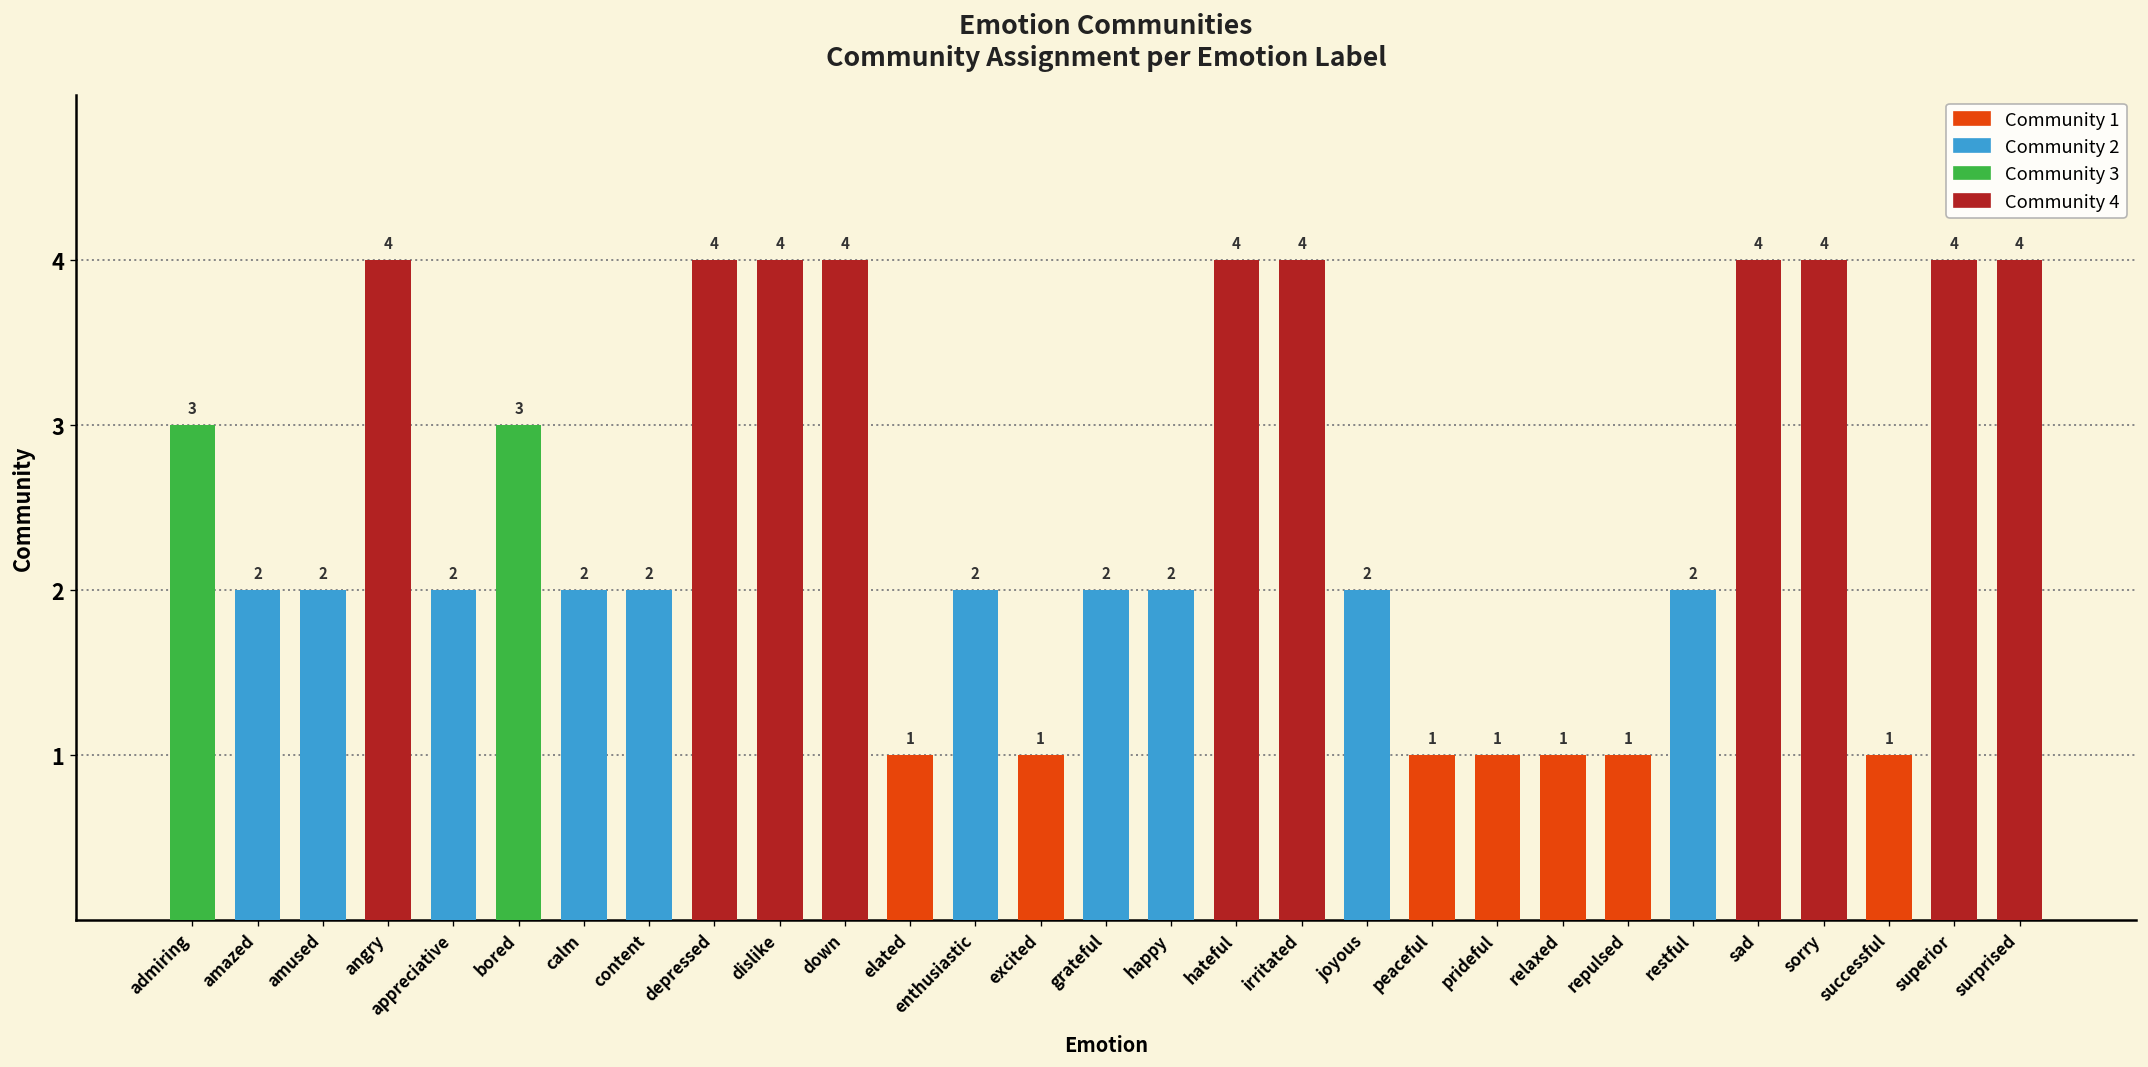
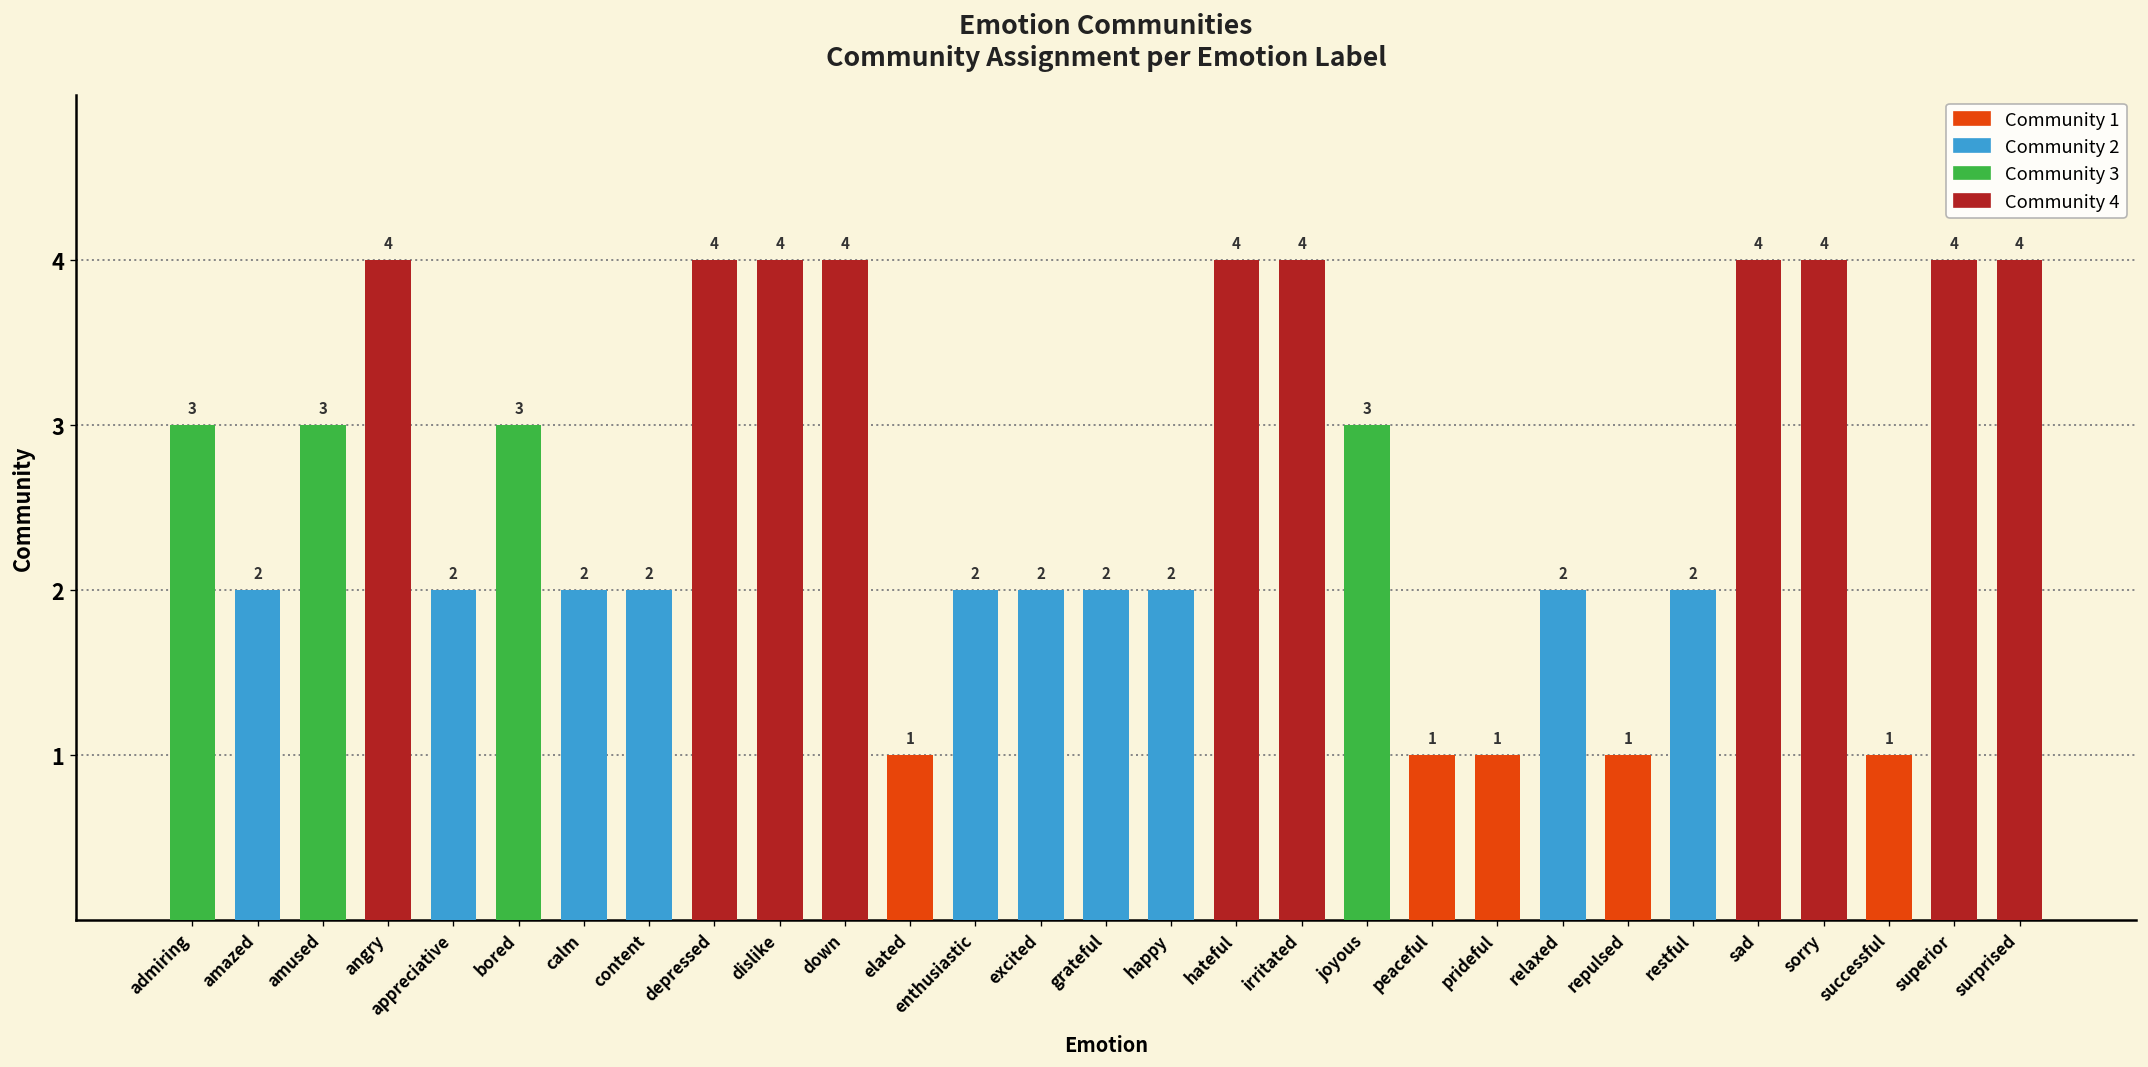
amused: 2 -> 3
excited: 1 -> 2
joyous: 2 -> 3
relaxed: 1 -> 2
